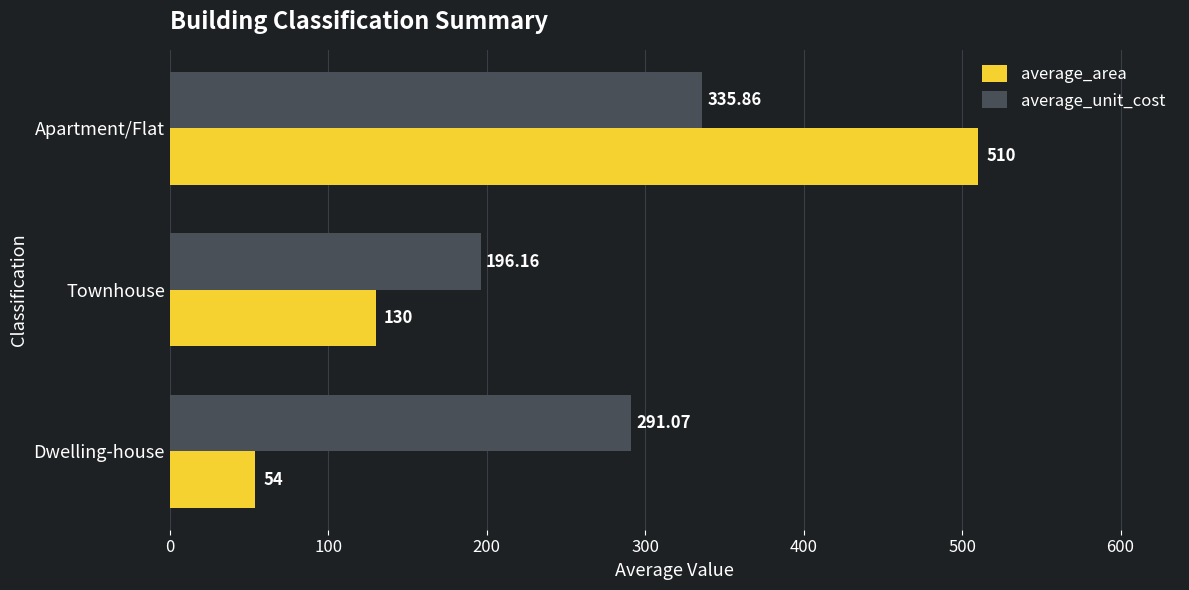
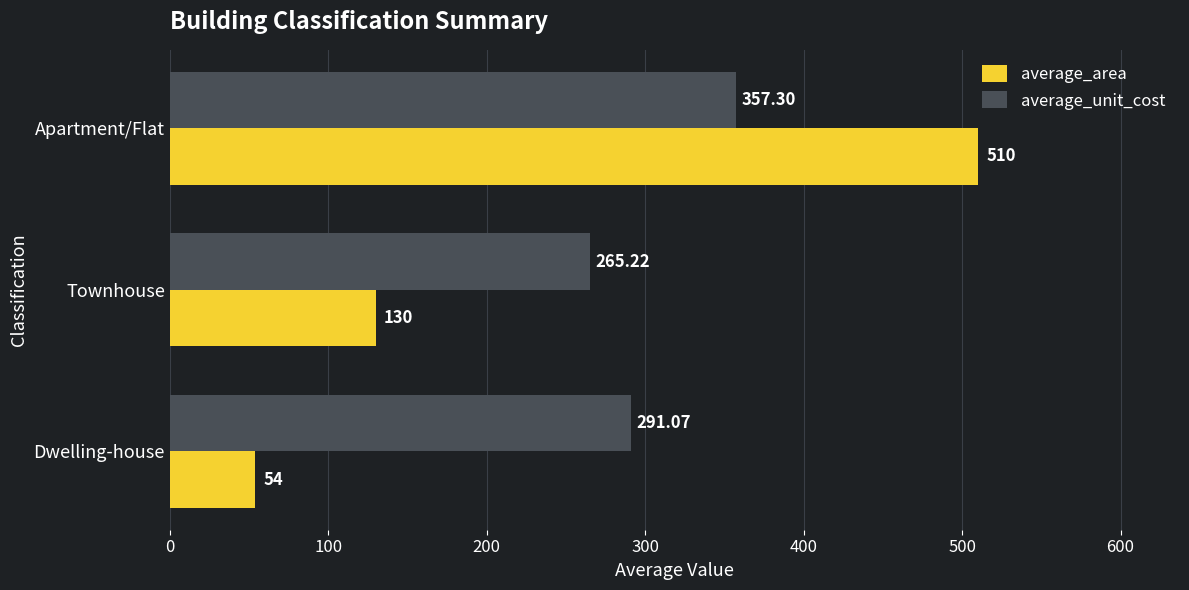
average_unit_cost, Apartment/Flat: 335.86 -> 357.30
average_unit_cost, Townhouse: 196.16 -> 265.22
